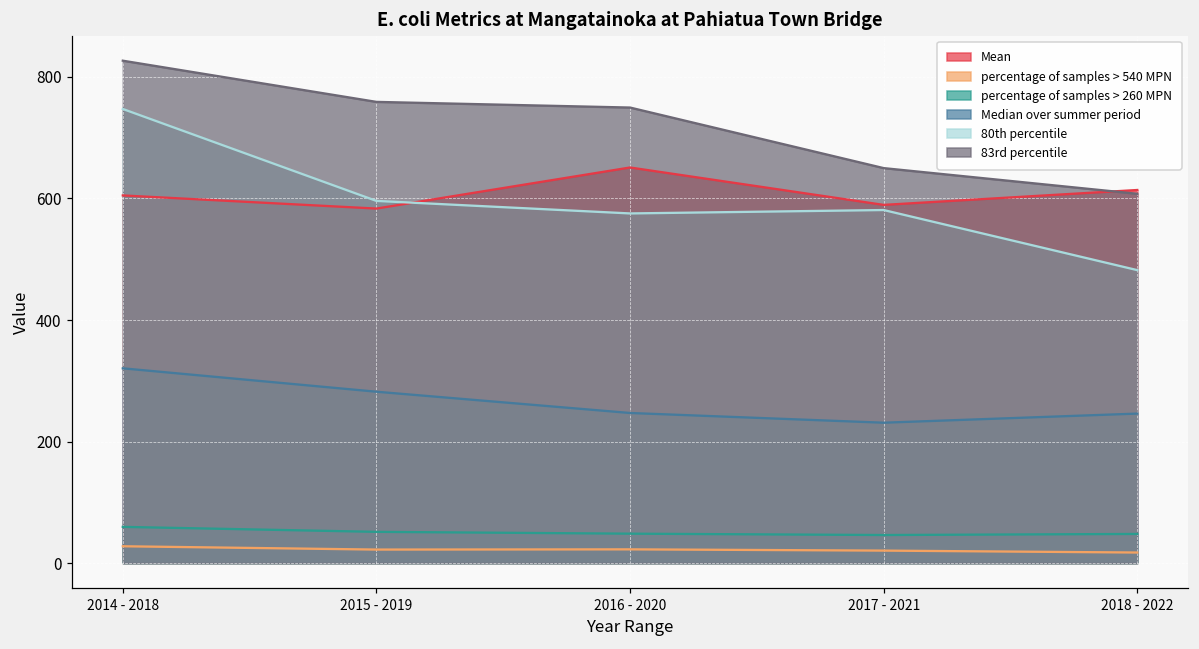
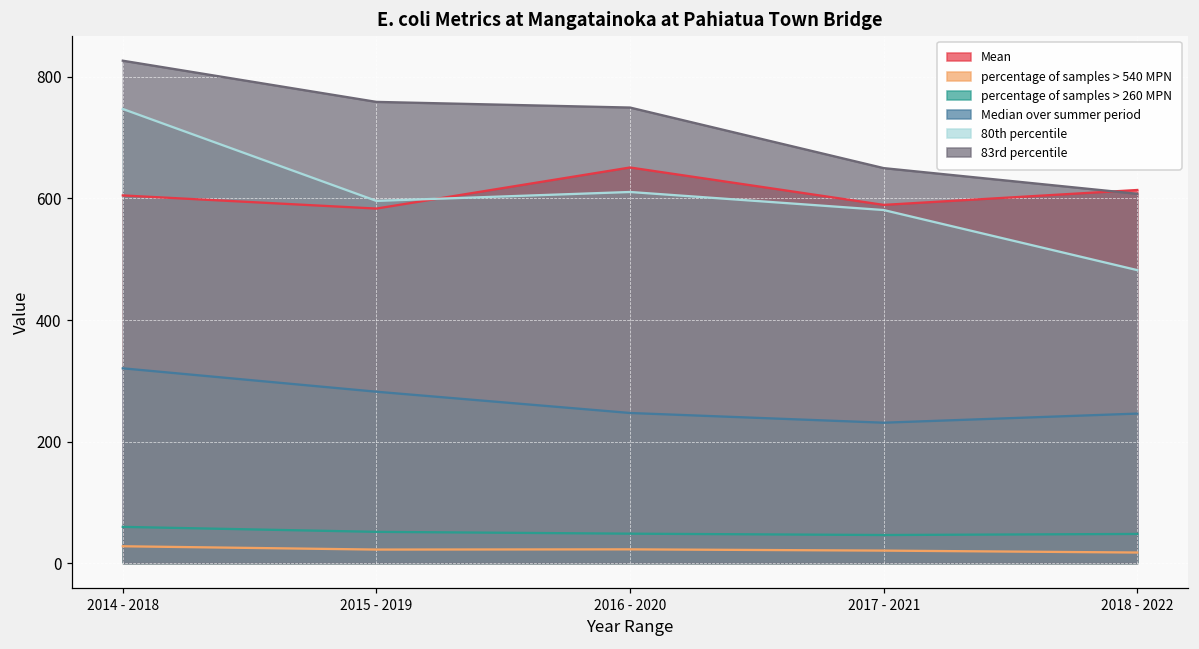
80th percentile, 2016 - 2020: 580 -> 610
